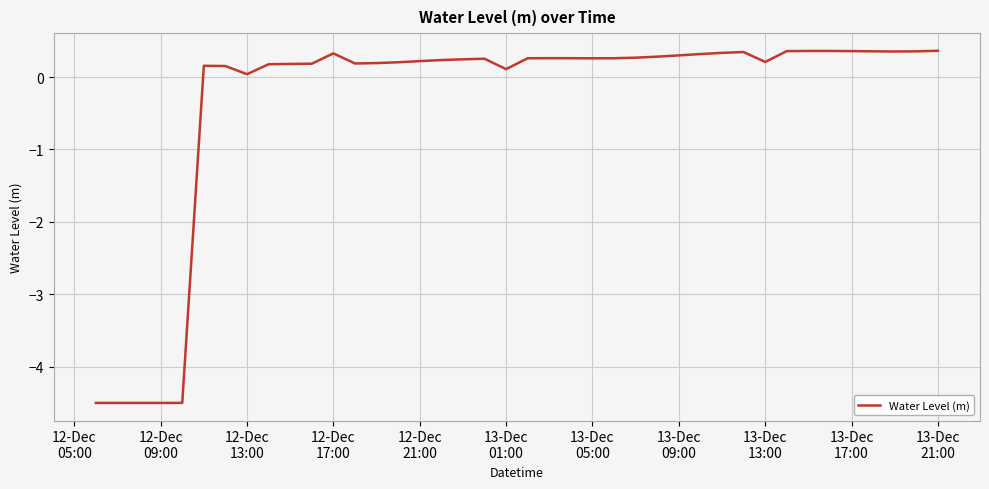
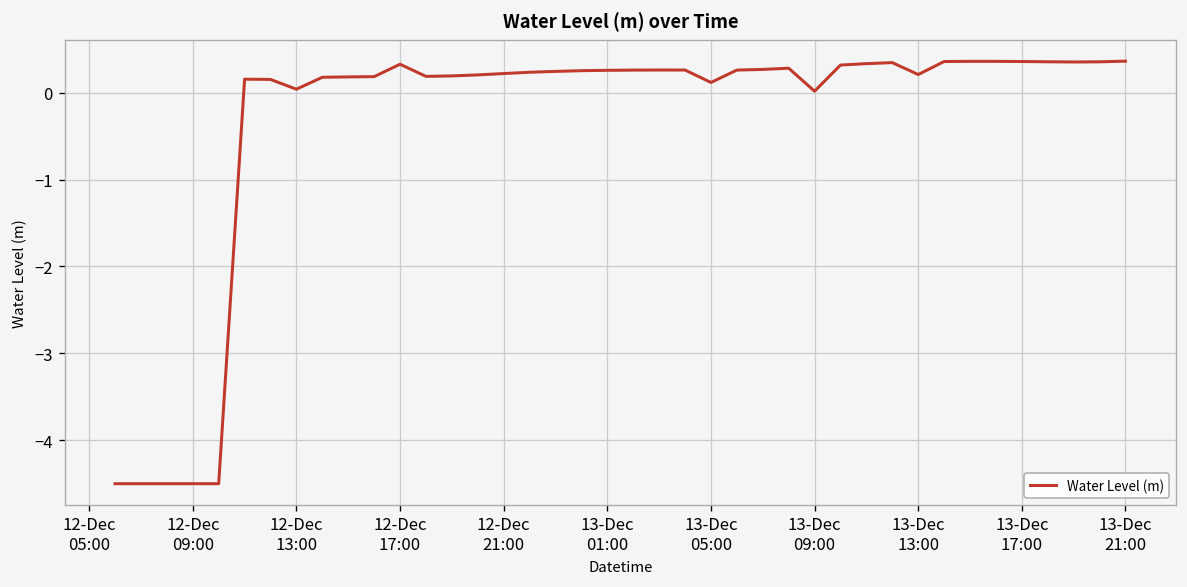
13-Dec 01:00: 0.1 -> 0.3
13-Dec 05:00: 0.3 -> 0.1
13-Dec 09:00: 0.3 -> 0.0
